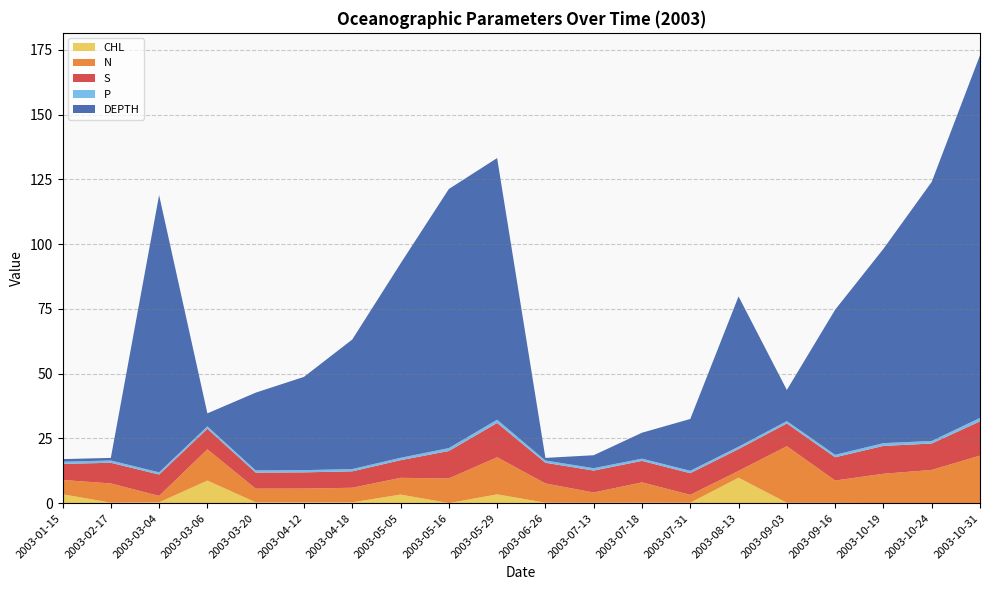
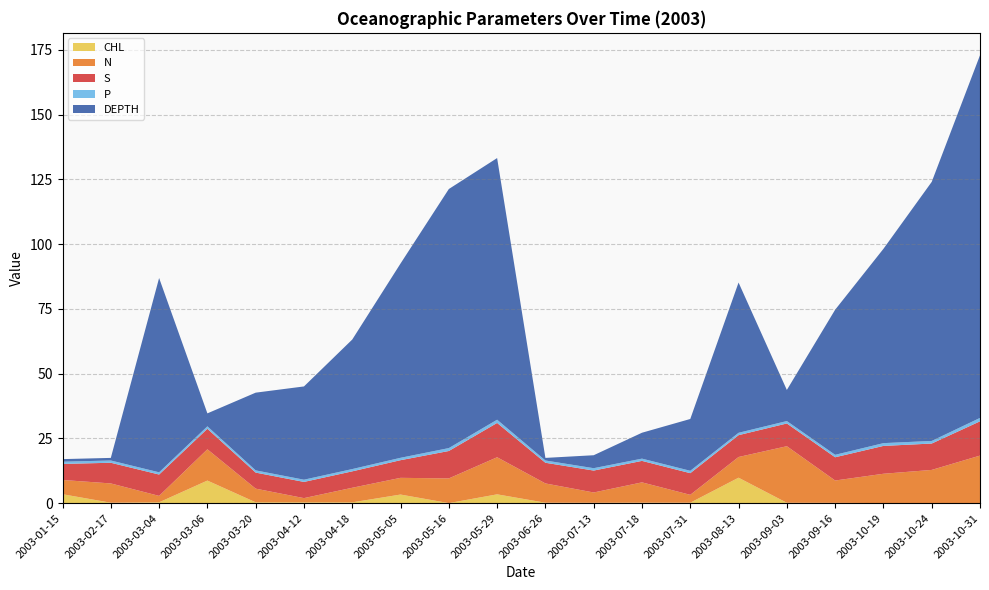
DEPTH, 2003-03-04: 107 -> 75
N, 2003-04-12: 5 -> 2
N, 2003-08-13: 3 -> 8
